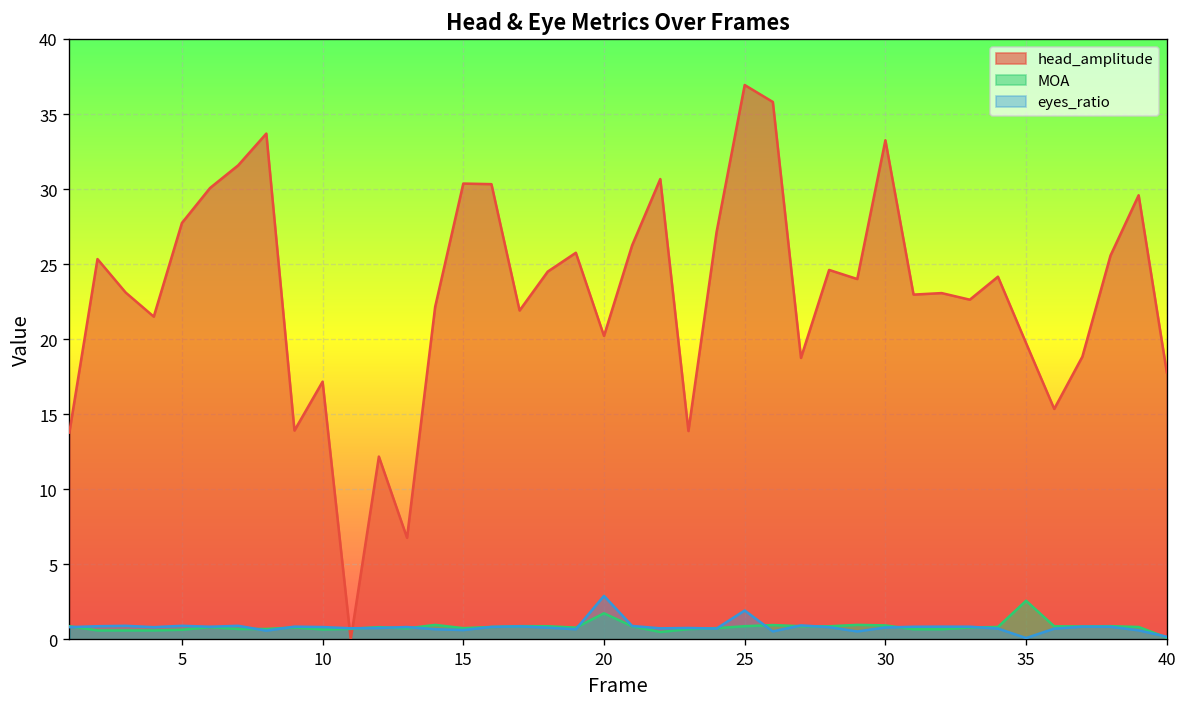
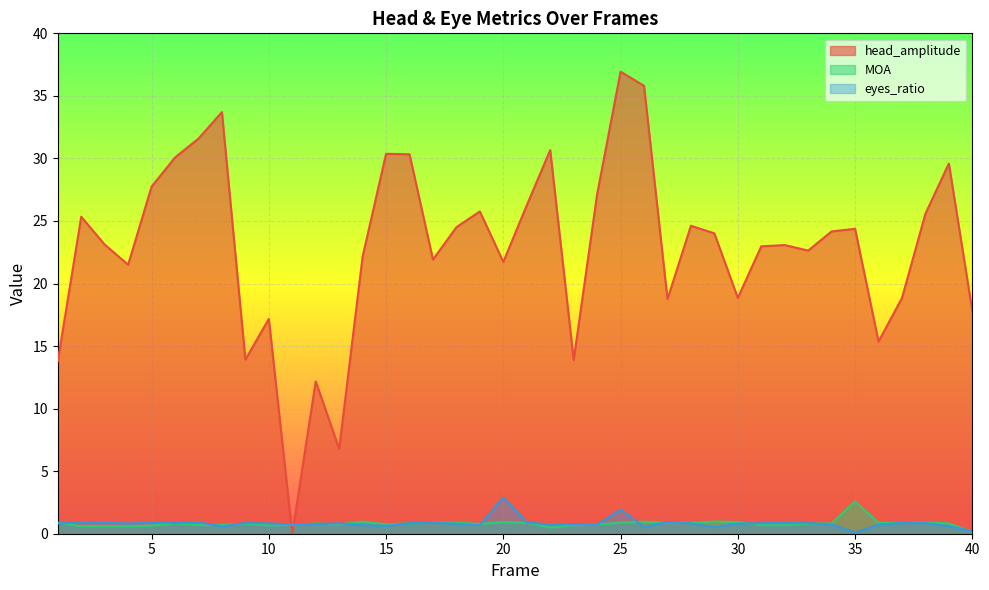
head_amplitude, 20: 20.2 -> 21.7
MOA, 20: 1.7 -> 0.9
head_amplitude, 30: 33.3 -> 18.8
head_amplitude, 35: 19.7 -> 24.4
